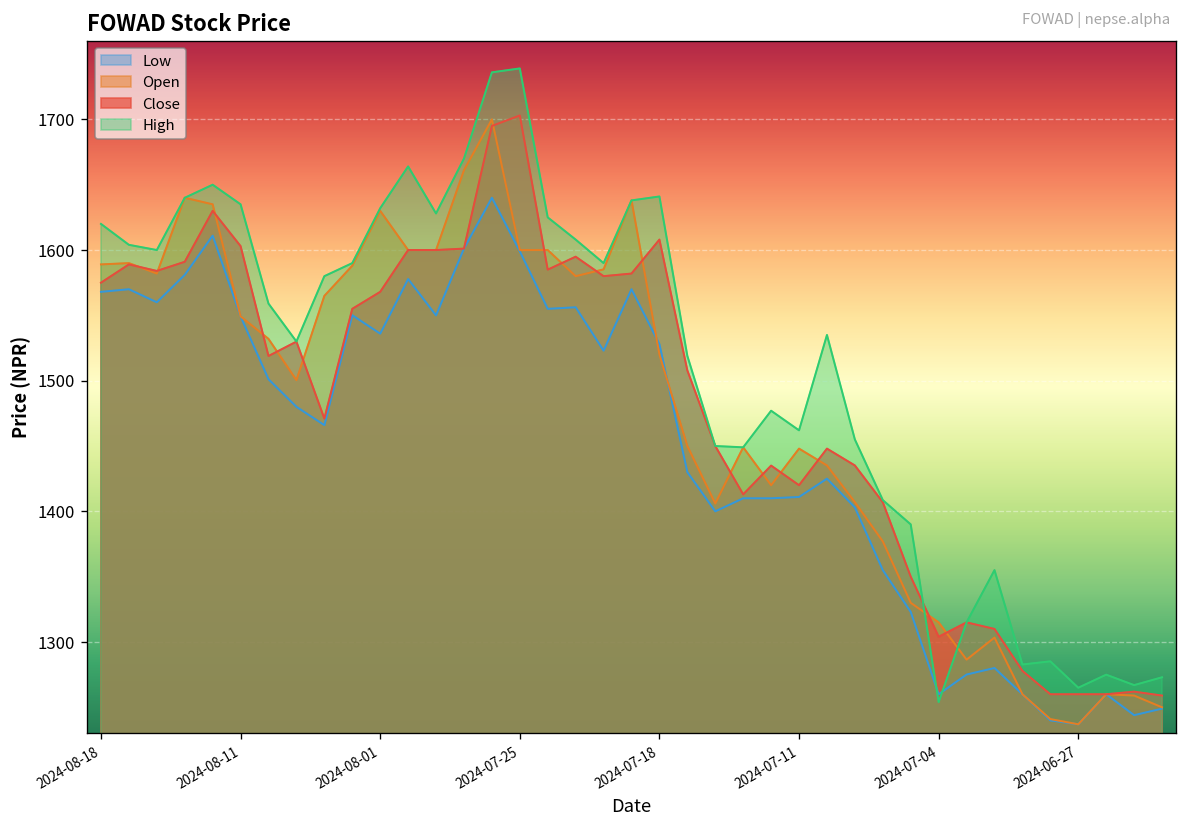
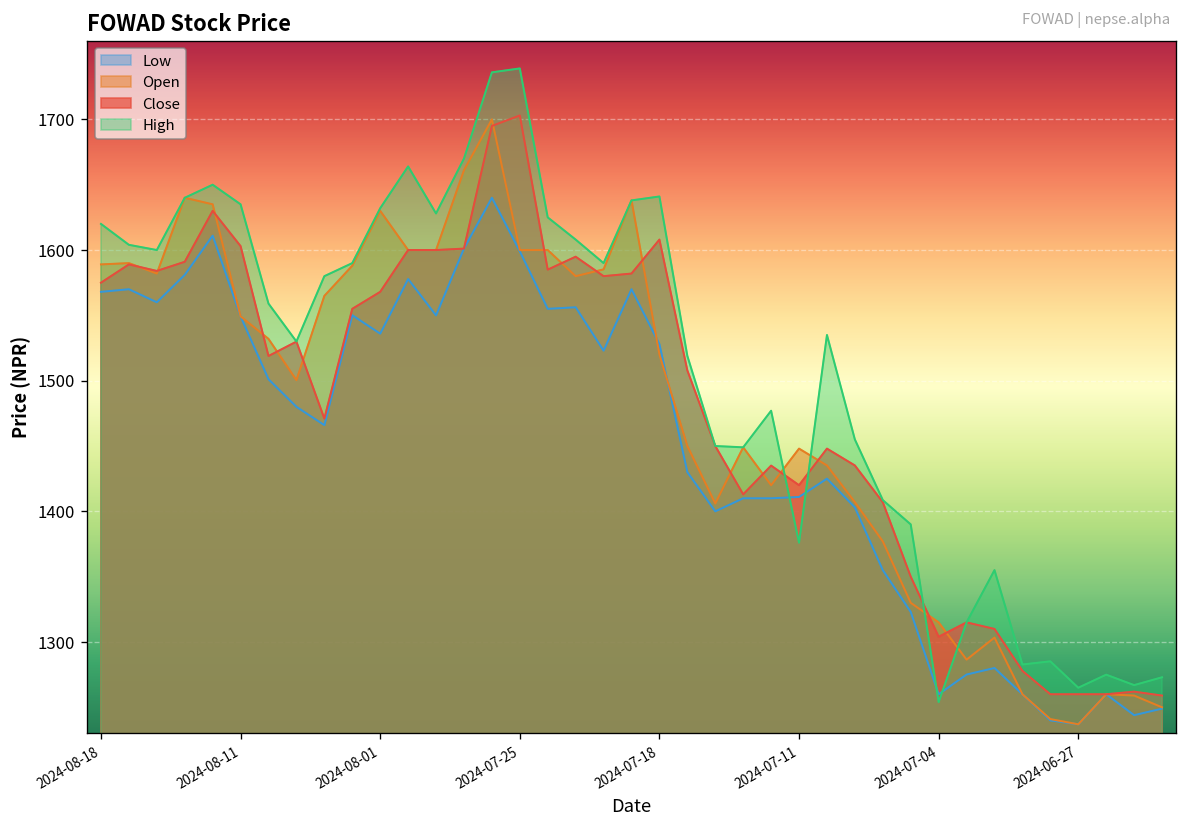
High, 2024-07-11: 1462 -> 1376
